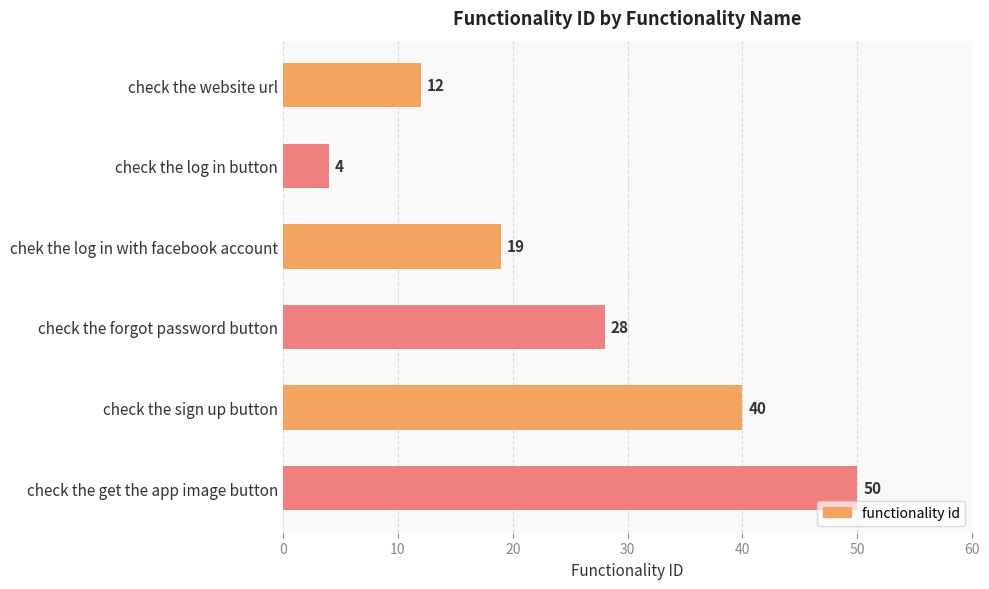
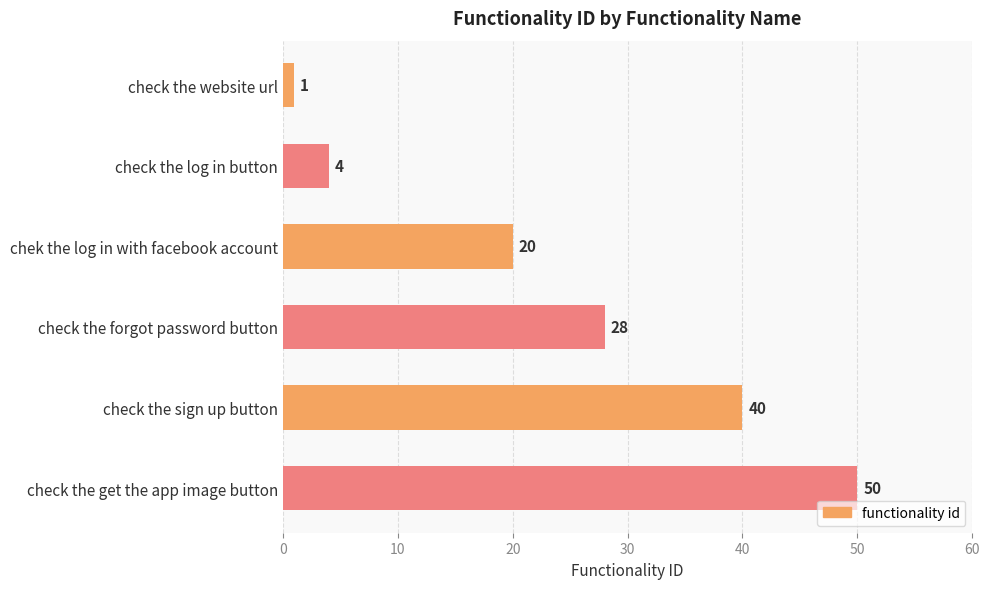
check the website url: 12 -> 1
chek the log in with facebook account: 19 -> 20
